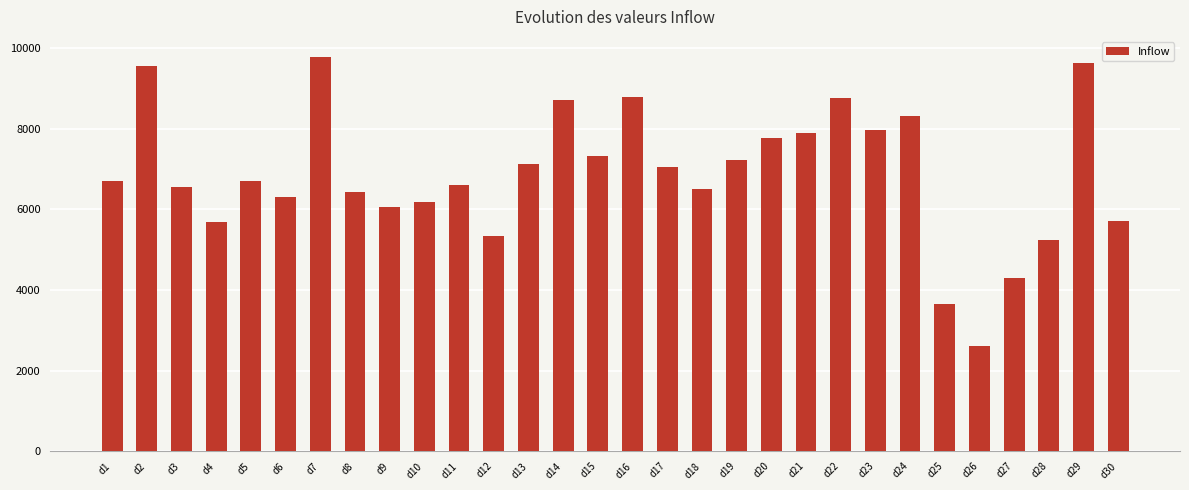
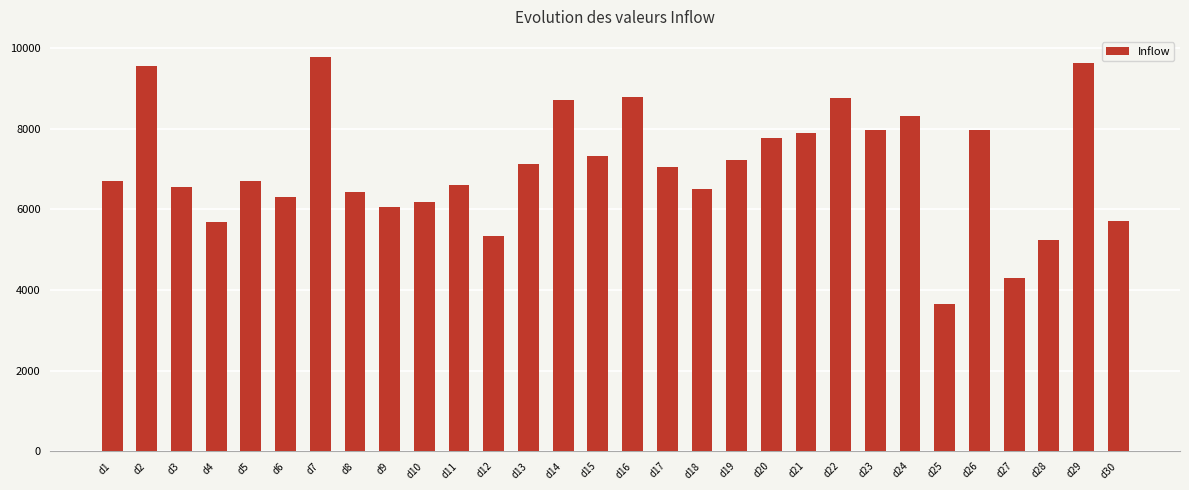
d26: 2600 -> 8000
